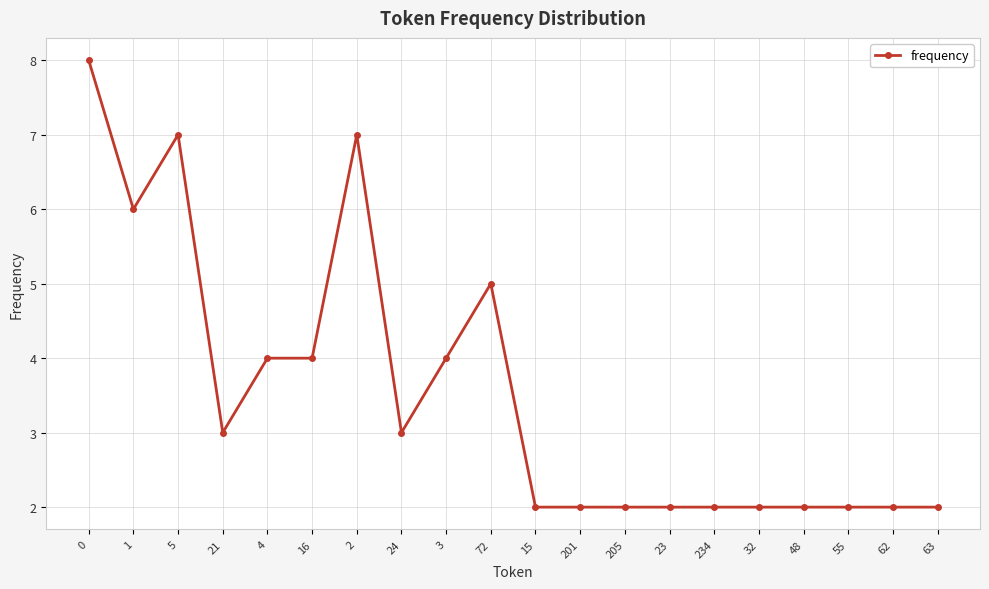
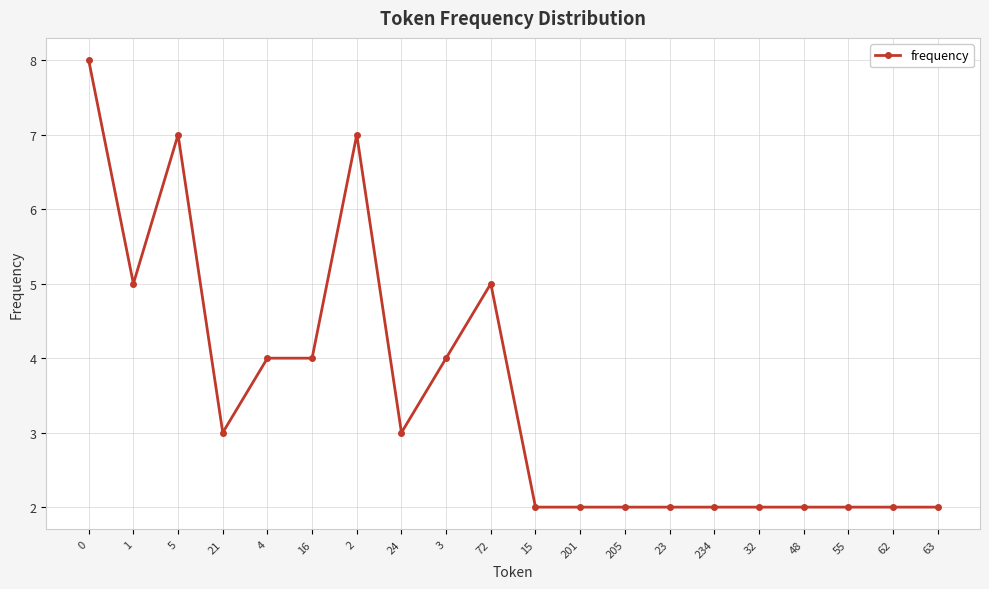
1: 6 -> 5
